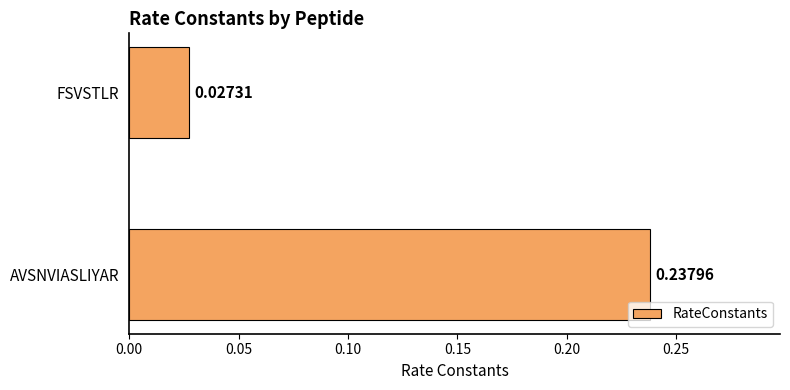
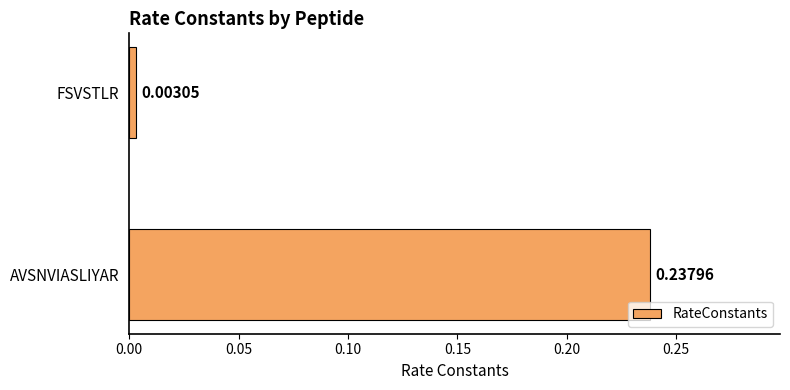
FSVSTLR: 0.02731 -> 0.00305
